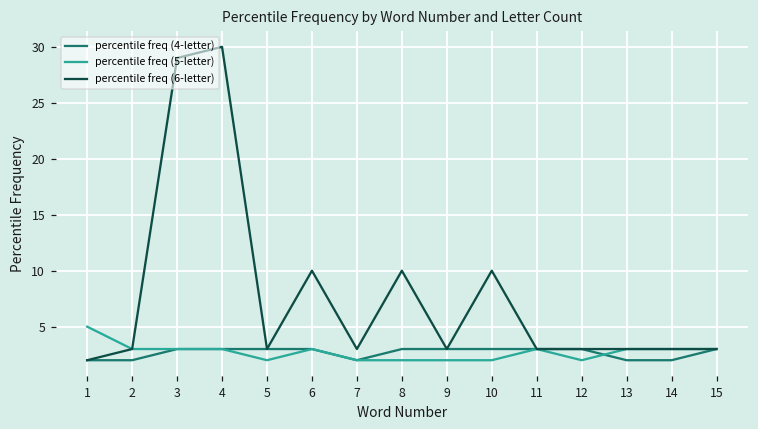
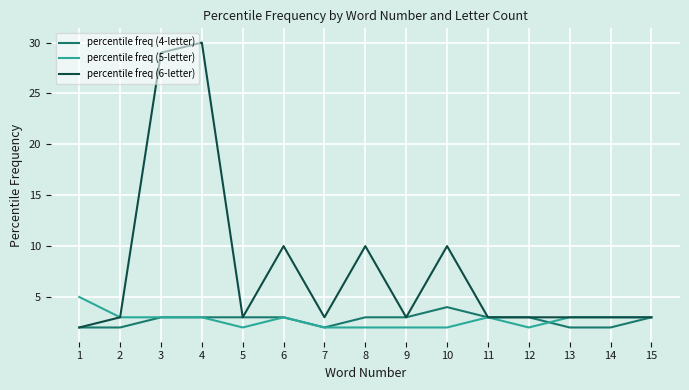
percentile freq (4-letter), 10: 3 -> 4
